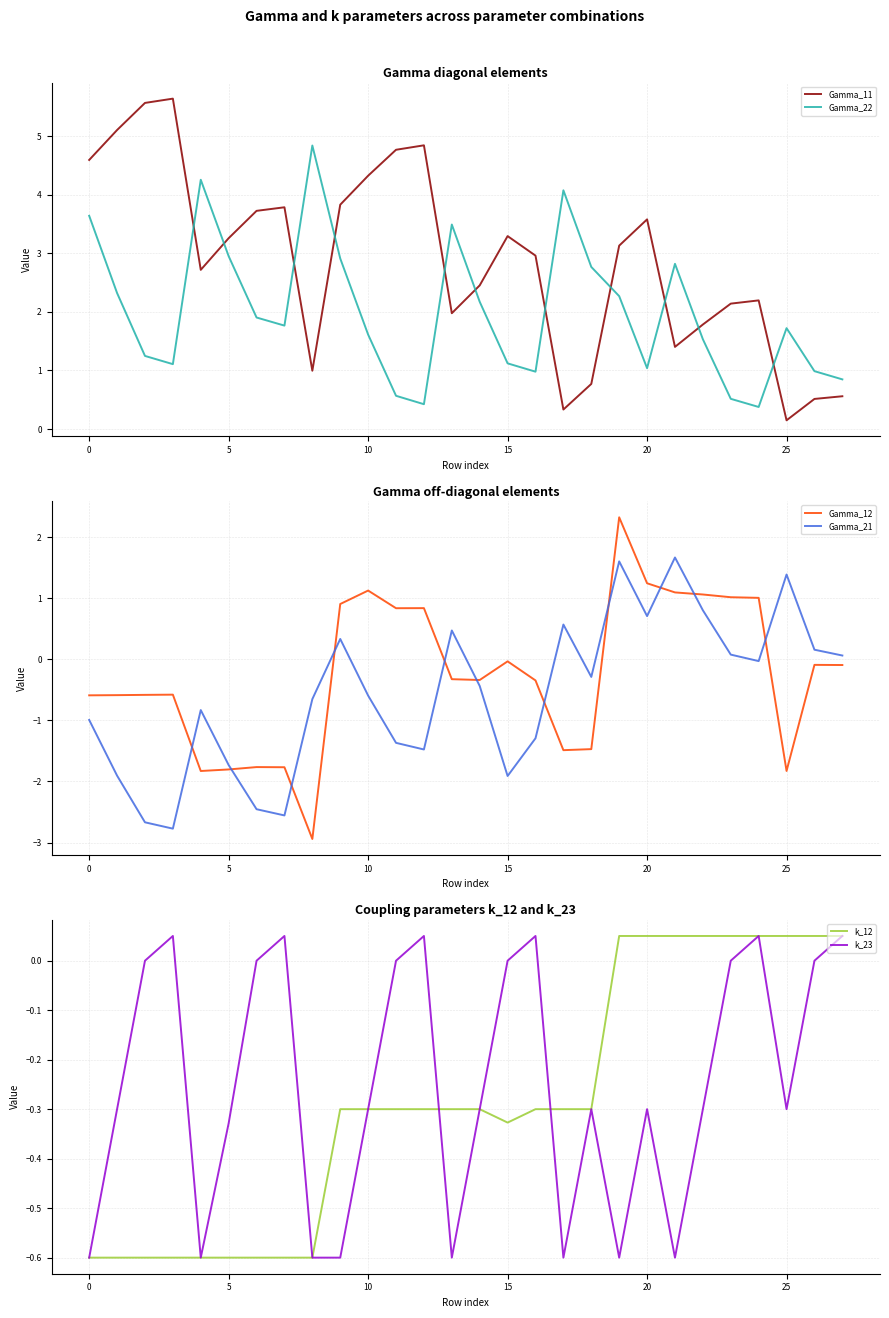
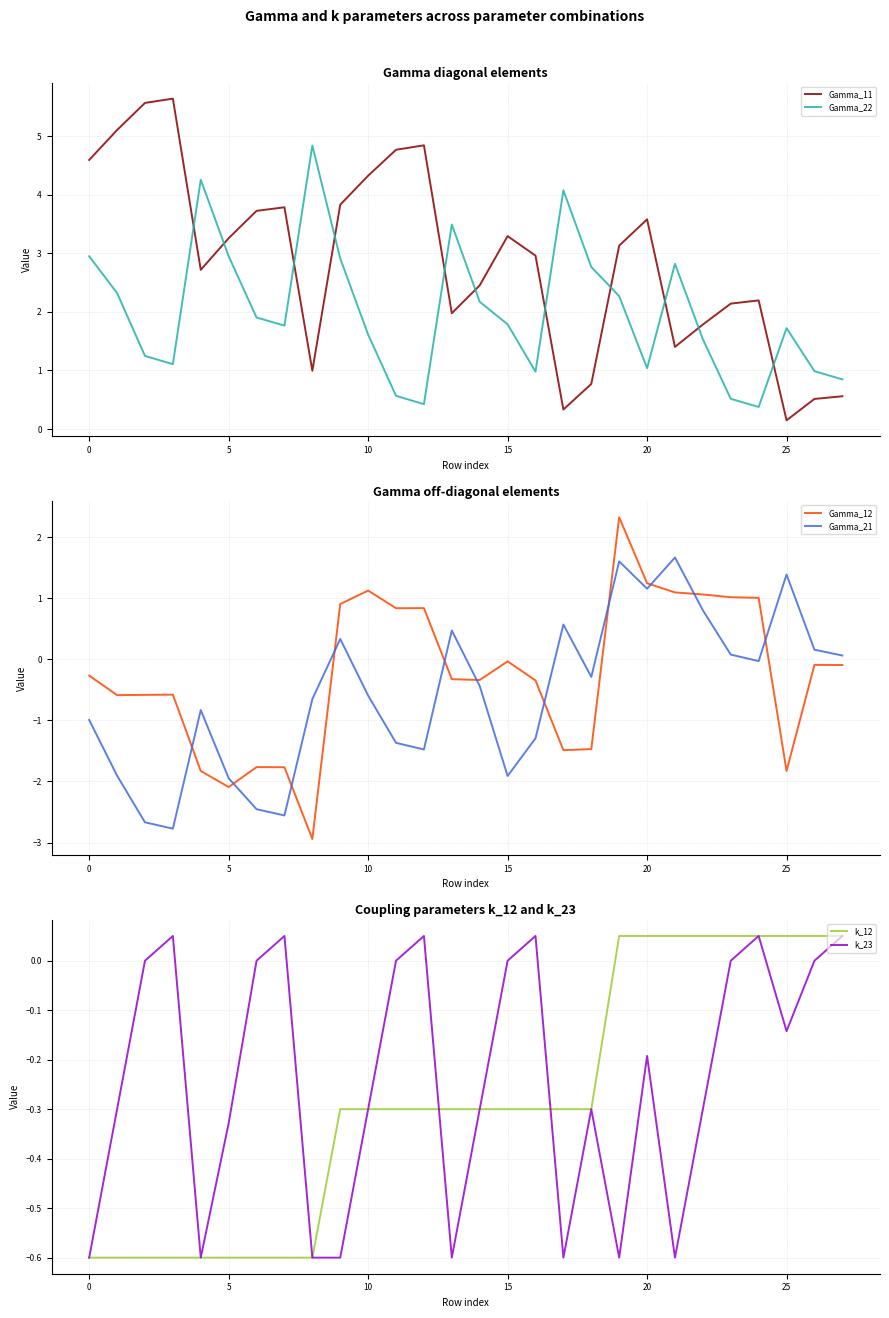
Gamma diagonal elements, Gamma_22, 0: 3.6 -> 2.9
Gamma diagonal elements, Gamma_22, 15: 1.1 -> 1.8
Gamma off-diagonal elements, Gamma_12, 0: -0.6 -> -0.3
Gamma off-diagonal elements, Gamma_12, 5: -1.8 -> -2.1
Gamma off-diagonal elements, Gamma_21, 5: -1.7 -> -1.9
Gamma off-diagonal elements, Gamma_21, 20: 0.7 -> 1.2
Coupling parameters k_12 and k_23, k_12, 15: -0.33 -> -0.30
Coupling parameters k_12 and k_23, k_23, 20: -0.30 -> -0.19
Coupling parameters k_12 and k_23, k_23, 25: -0.30 -> -0.14
